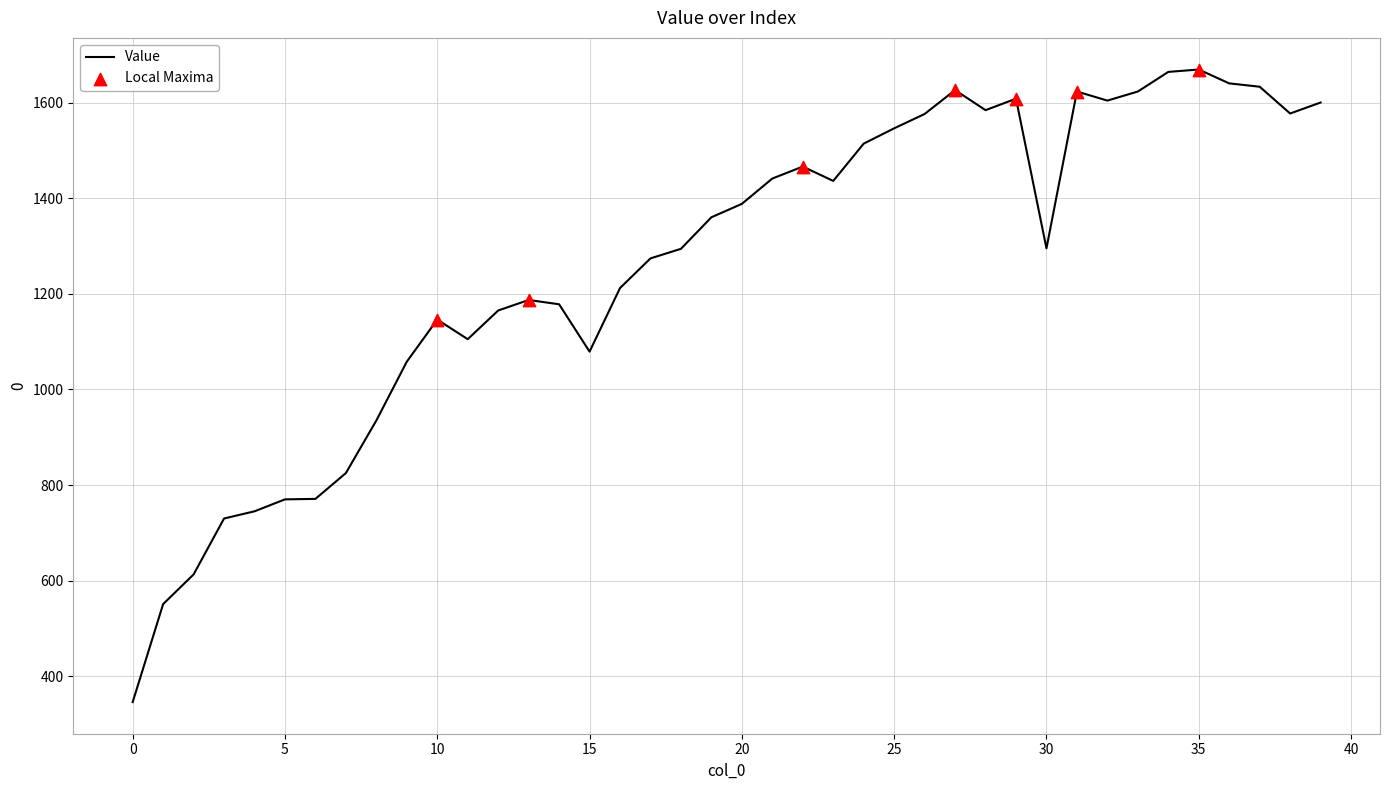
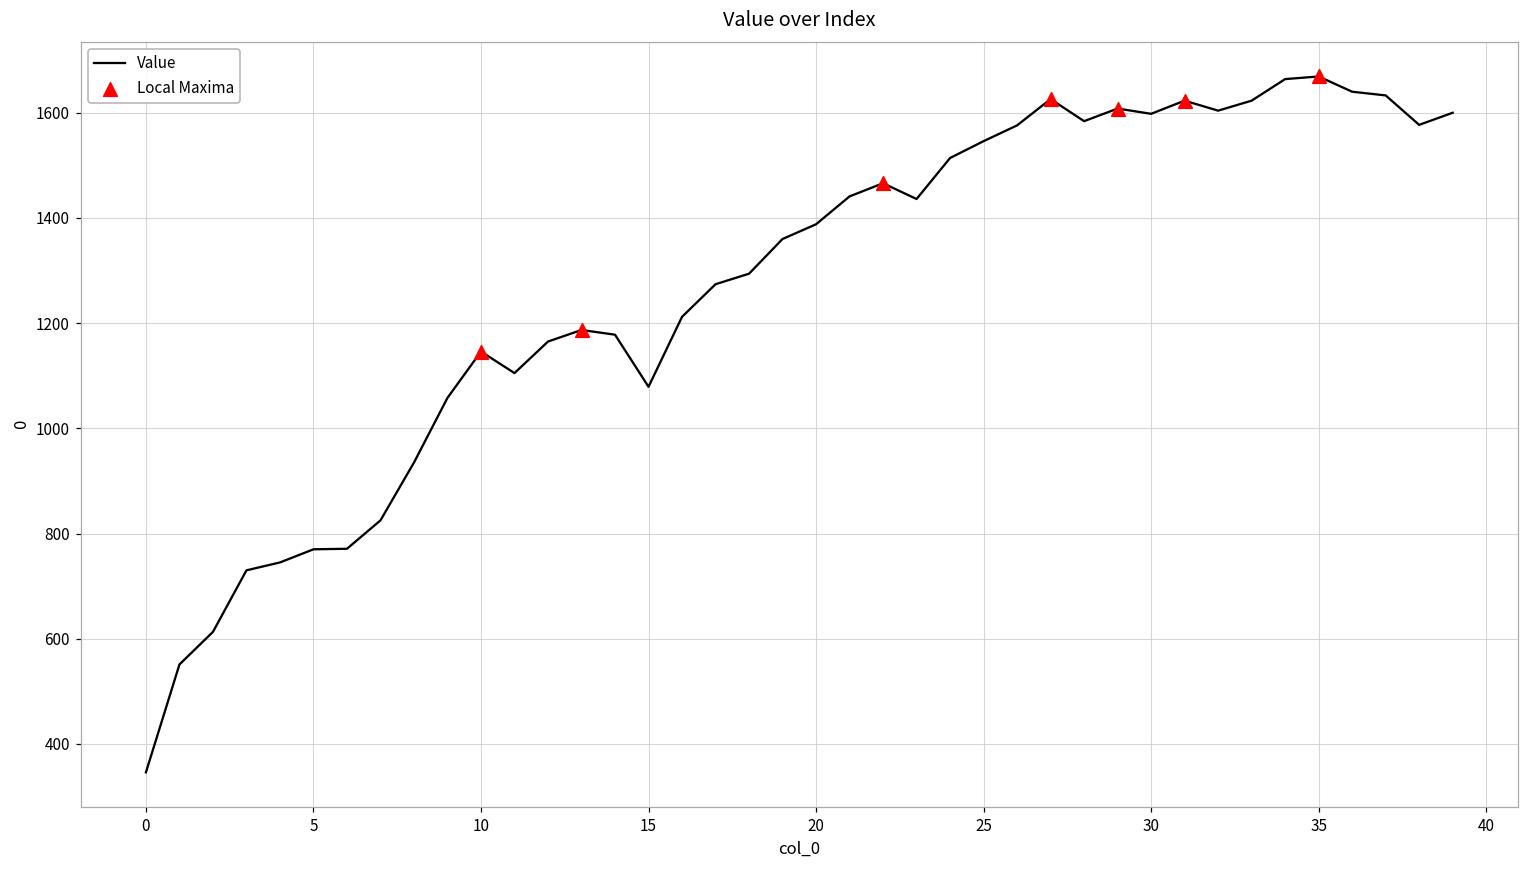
Value, 30: 1300 -> 1600
